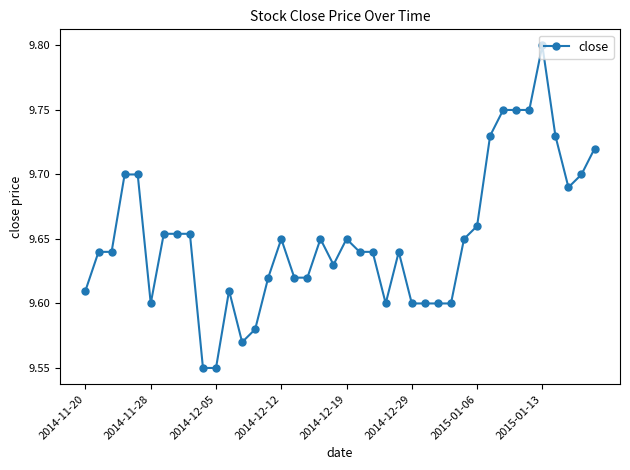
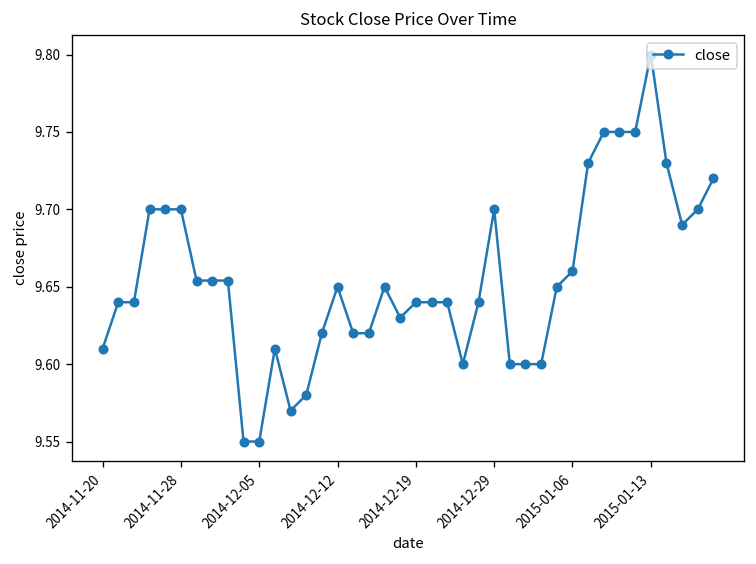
2014-11-28: 9.6 -> 9.7
2014-12-19: 9.65 -> 9.64
2014-12-29: 9.6 -> 9.7
